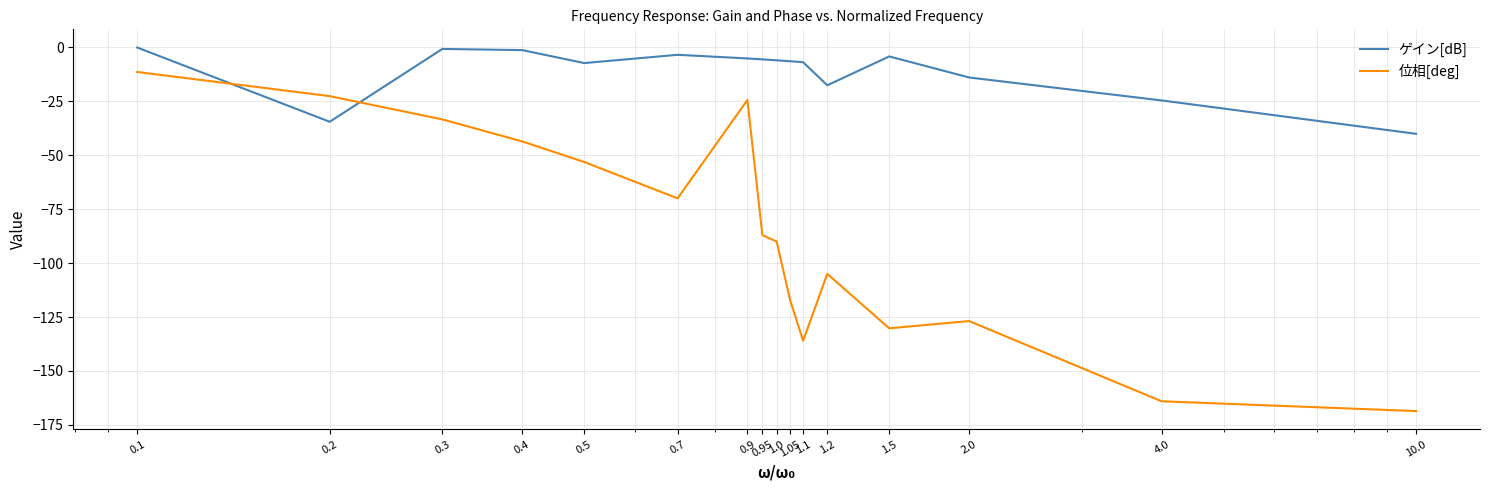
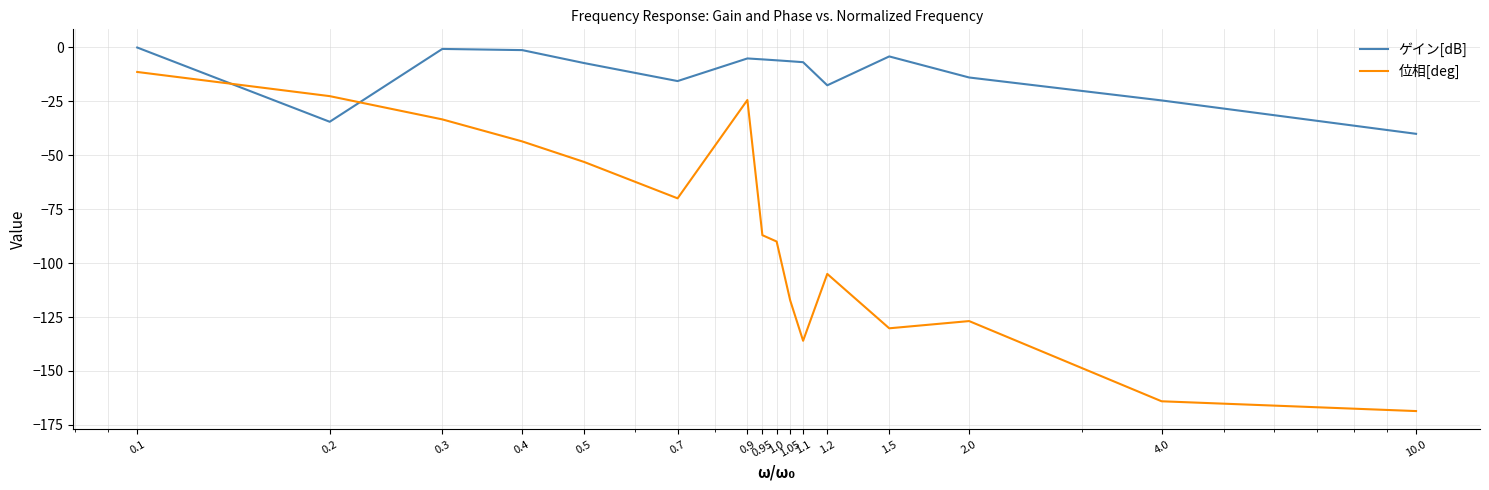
ゲイン[dB], 0.7: -3 -> -16
